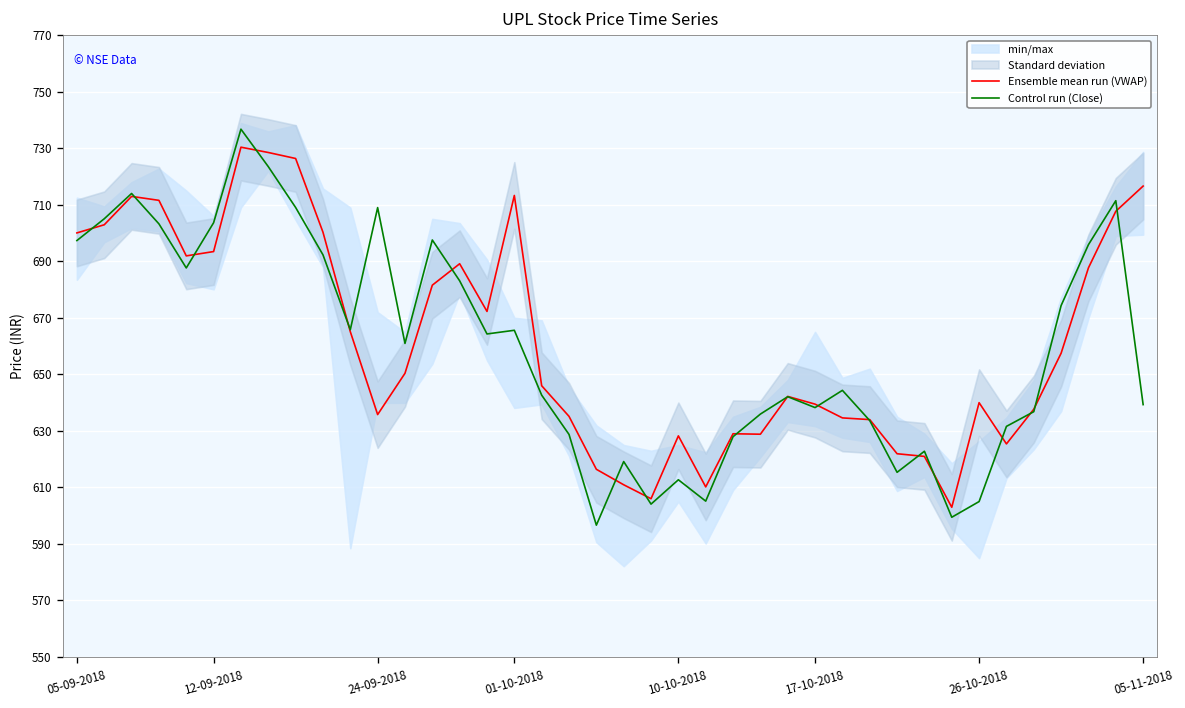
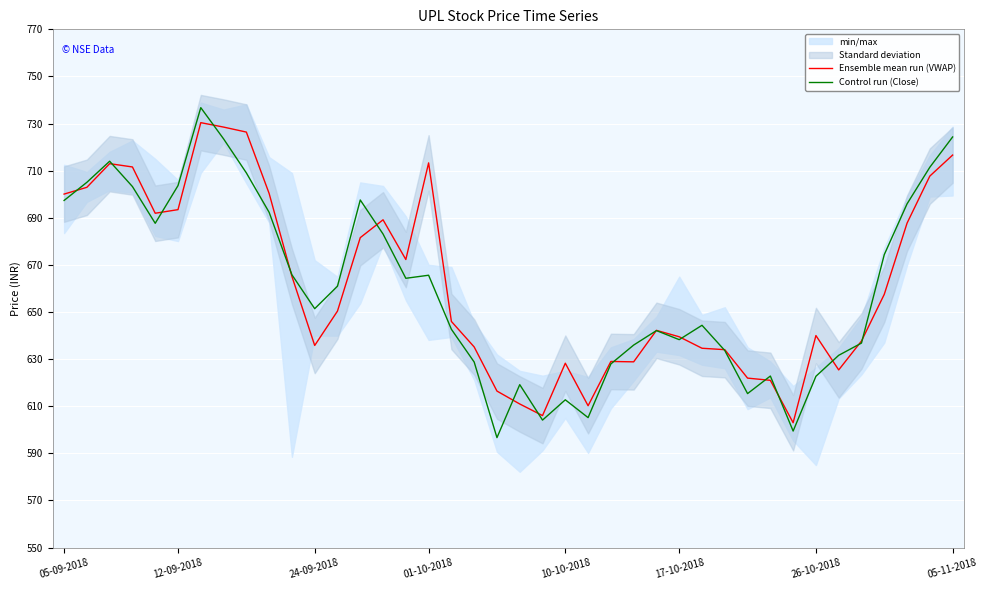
Control run (Close), 24-09-2018: 709 -> 651
Control run (Close), 26-10-2018: 605 -> 623
Control run (Close), 05-11-2018: 639 -> 724
